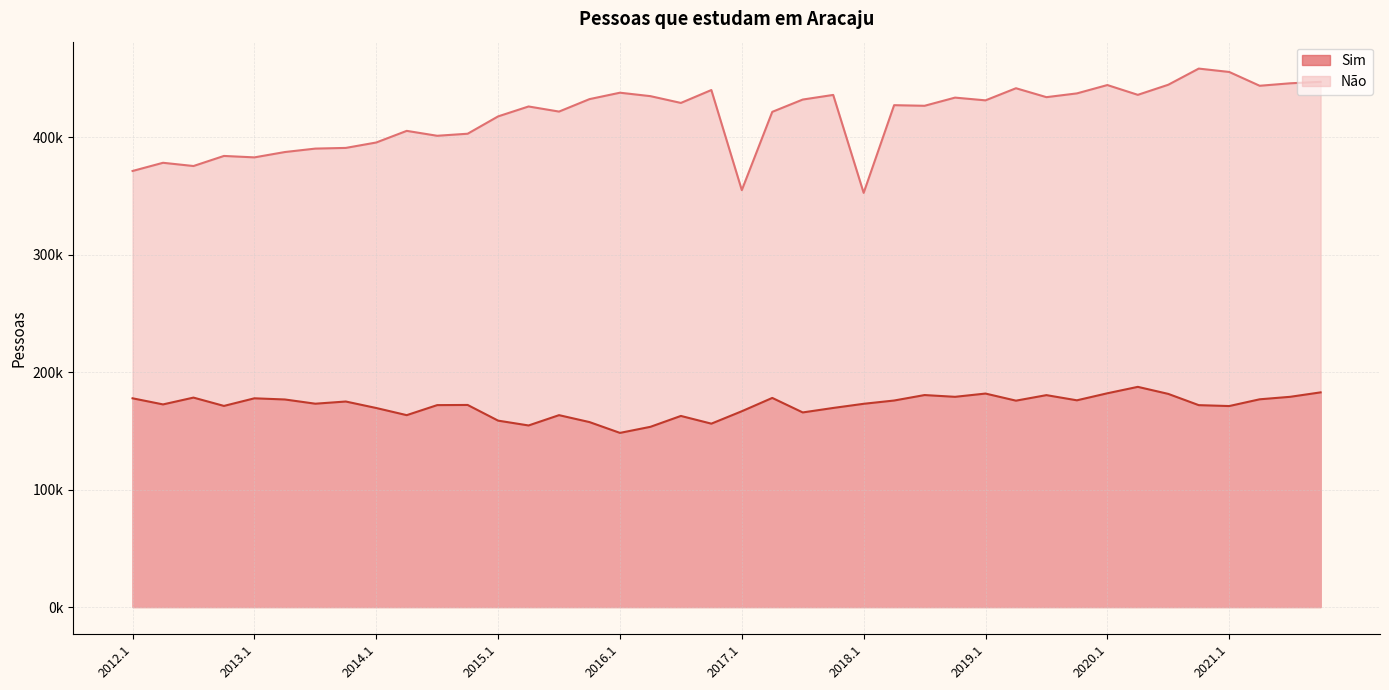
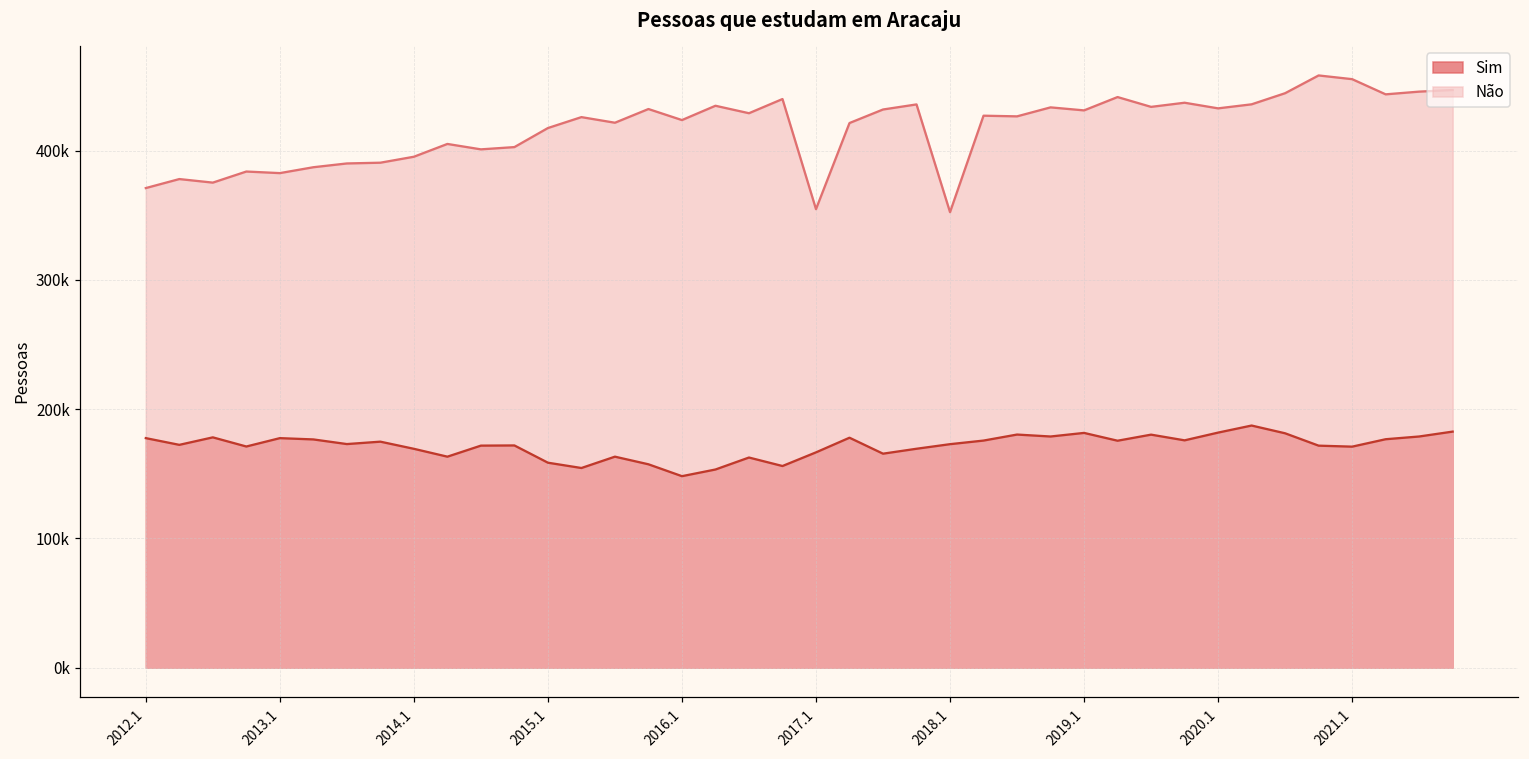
Não, 2016.1: 438000 -> 424000
Não, 2020.1: 444000 -> 433000
